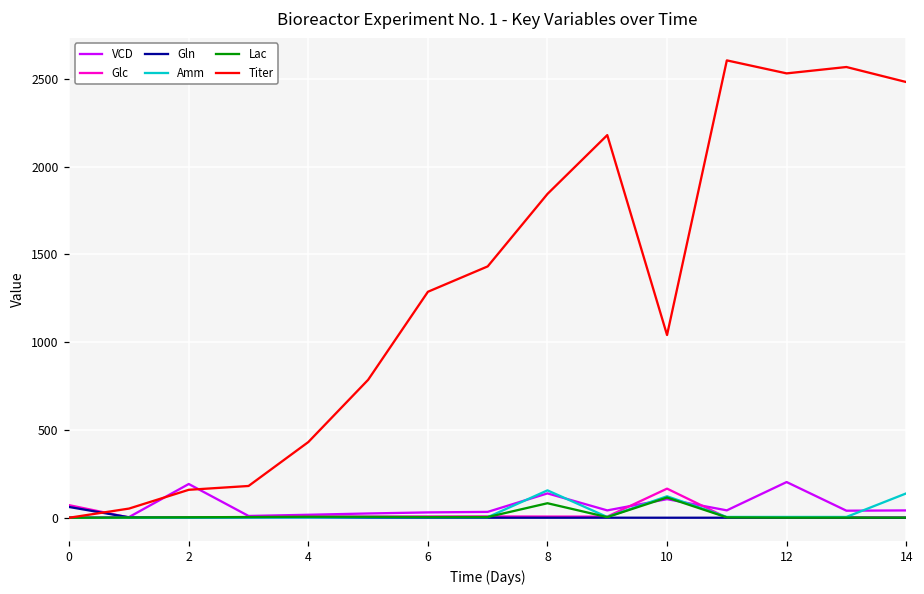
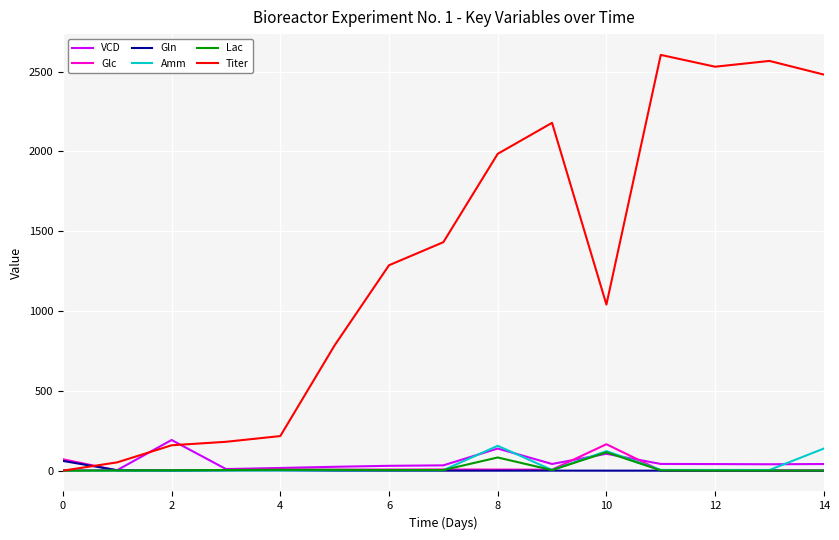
Titer, 4: 430 -> 220
Titer, 8: 1840 -> 1980
VCD, 12: 200 -> 40
